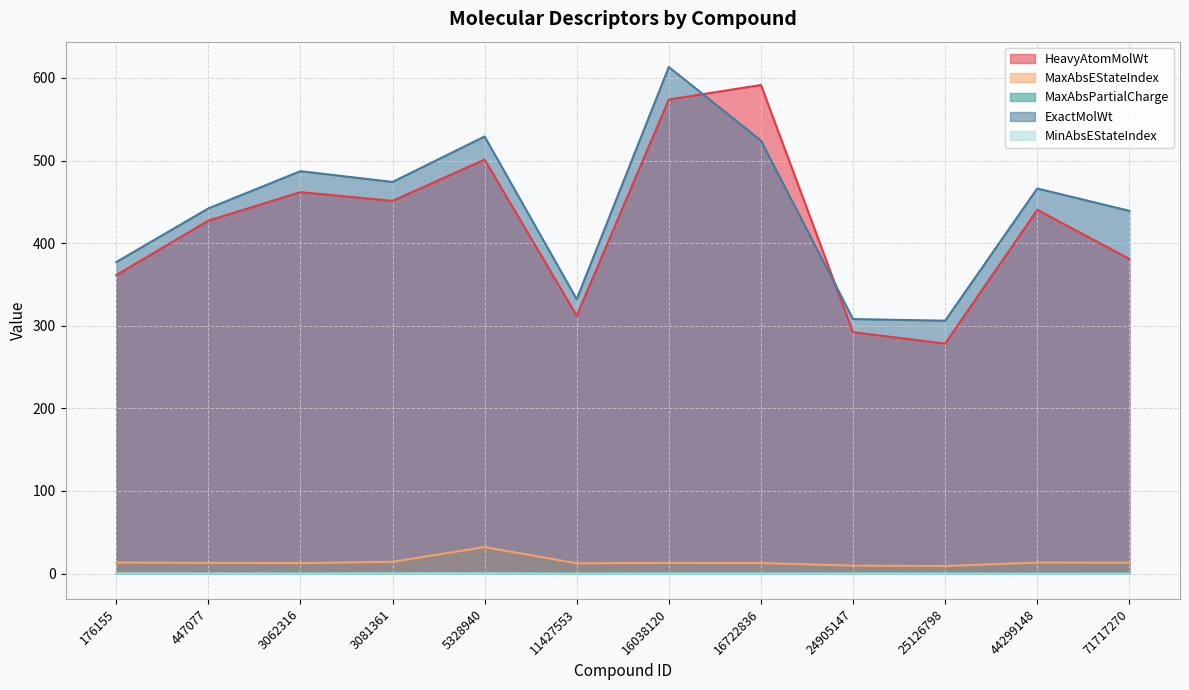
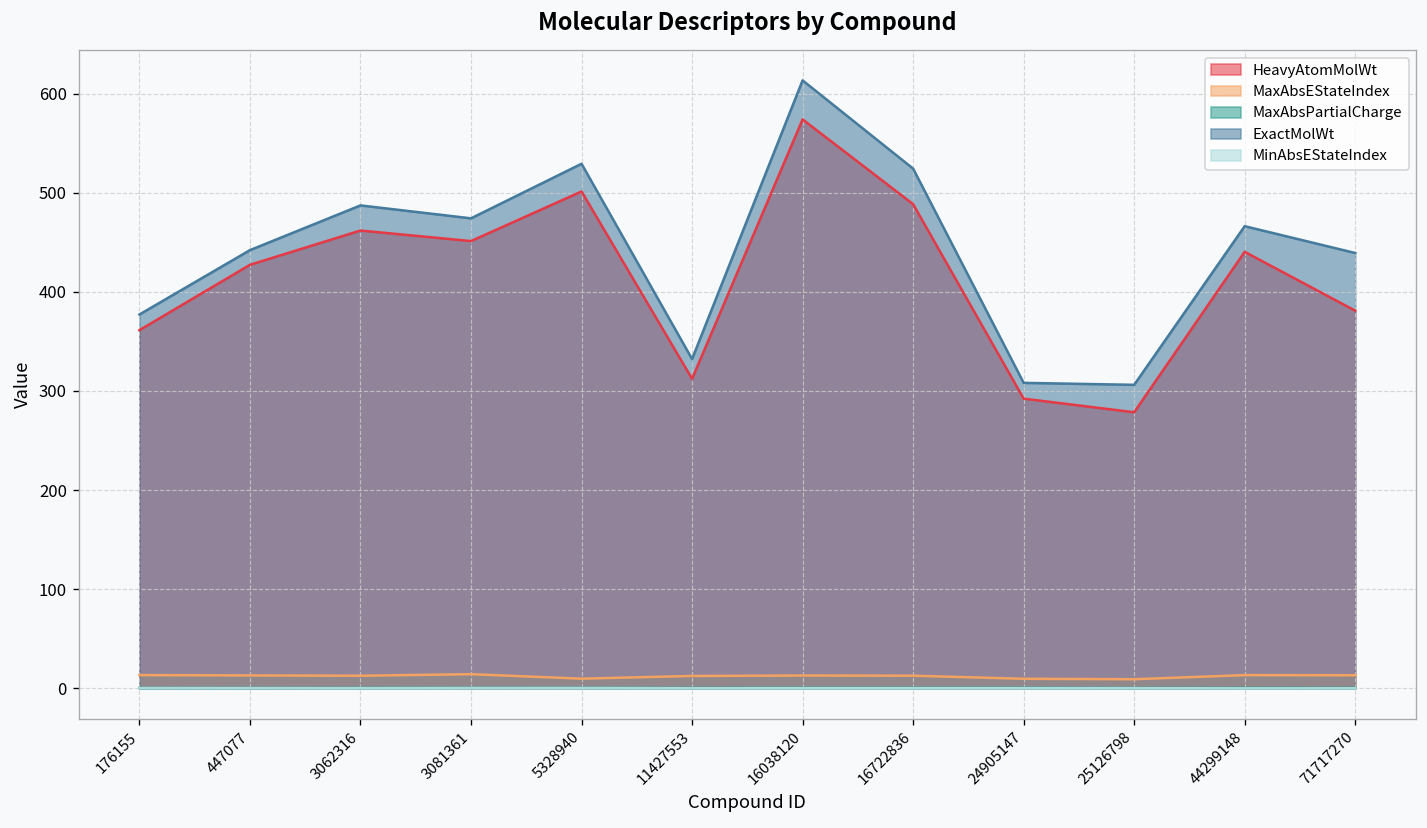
MaxAbsEStateIndex, 5328940: 30 -> 10
HeavyAtomMolWt, 16722836: 590 -> 490
